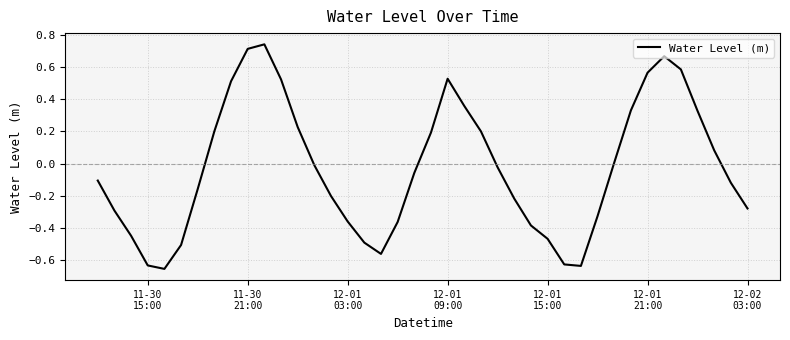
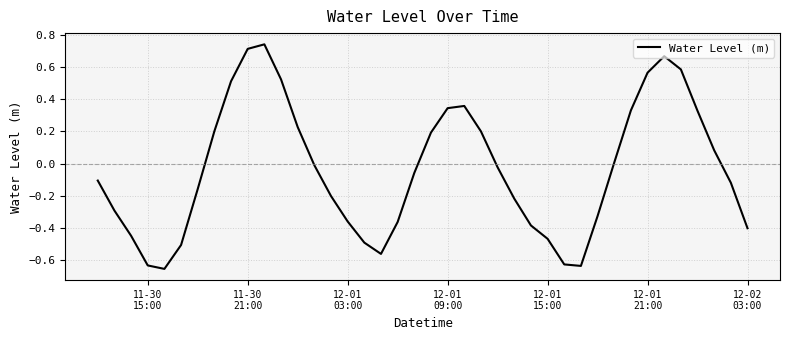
12-01 09:00: 0.53 -> 0.34
12-02 03:00: -0.28 -> -0.40
